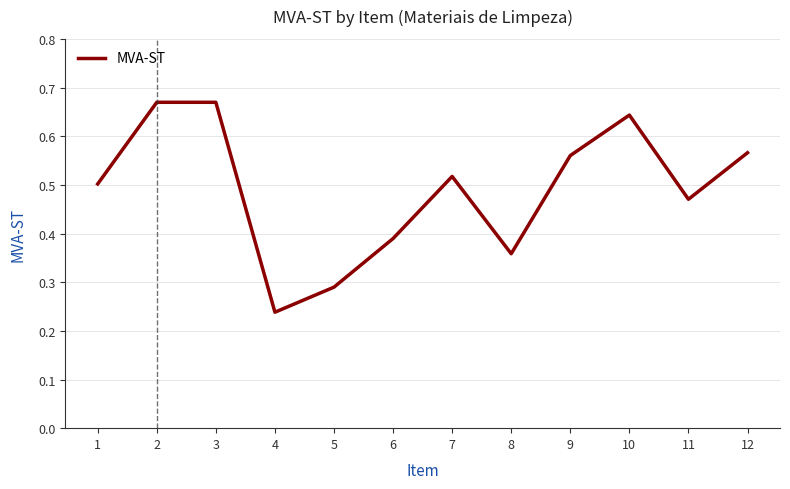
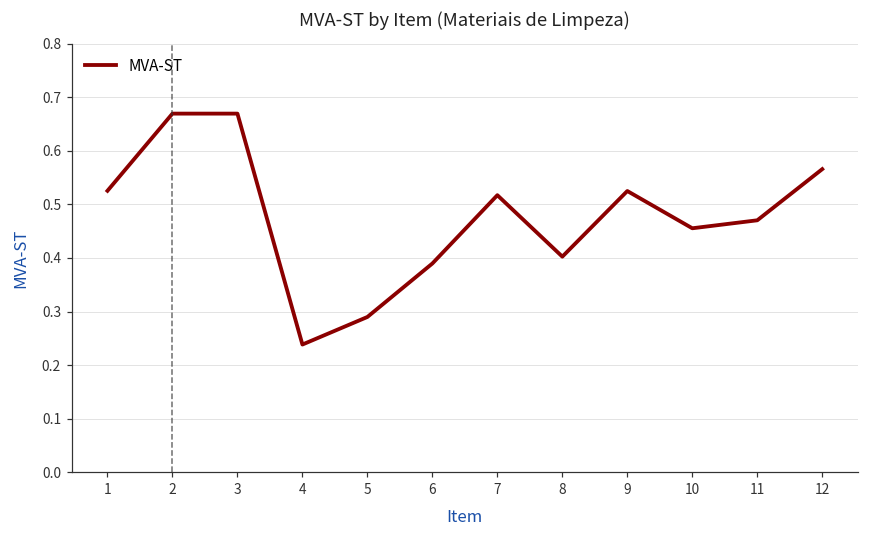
1: 0.50 -> 0.53
8: 0.36 -> 0.40
9: 0.56 -> 0.53
10: 0.64 -> 0.46
